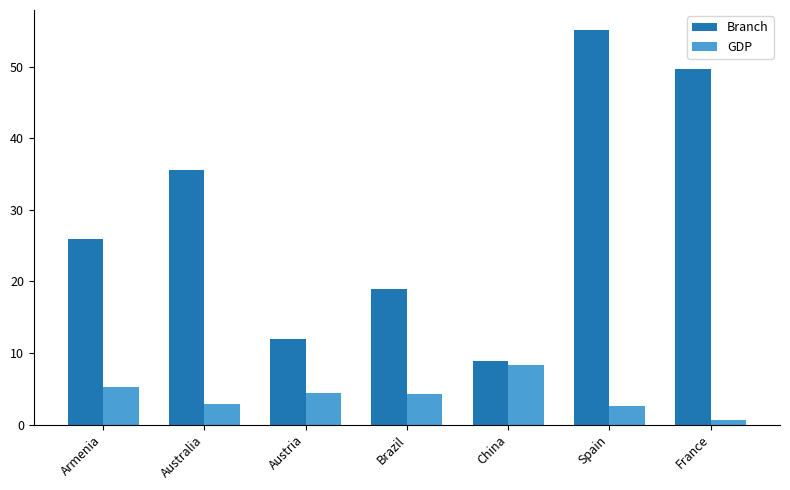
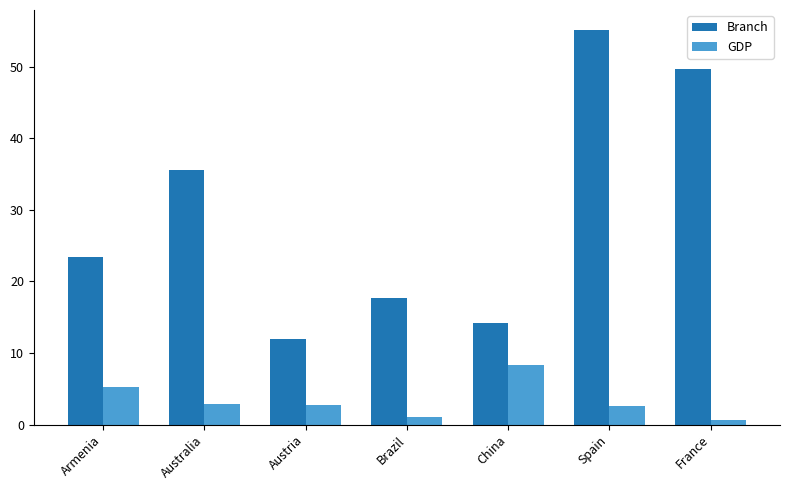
Branch, Armenia: 26 -> 23
GDP, Austria: 4 -> 3
Branch, Brazil: 19 -> 18
GDP, Brazil: 4 -> 1
Branch, China: 9 -> 14
